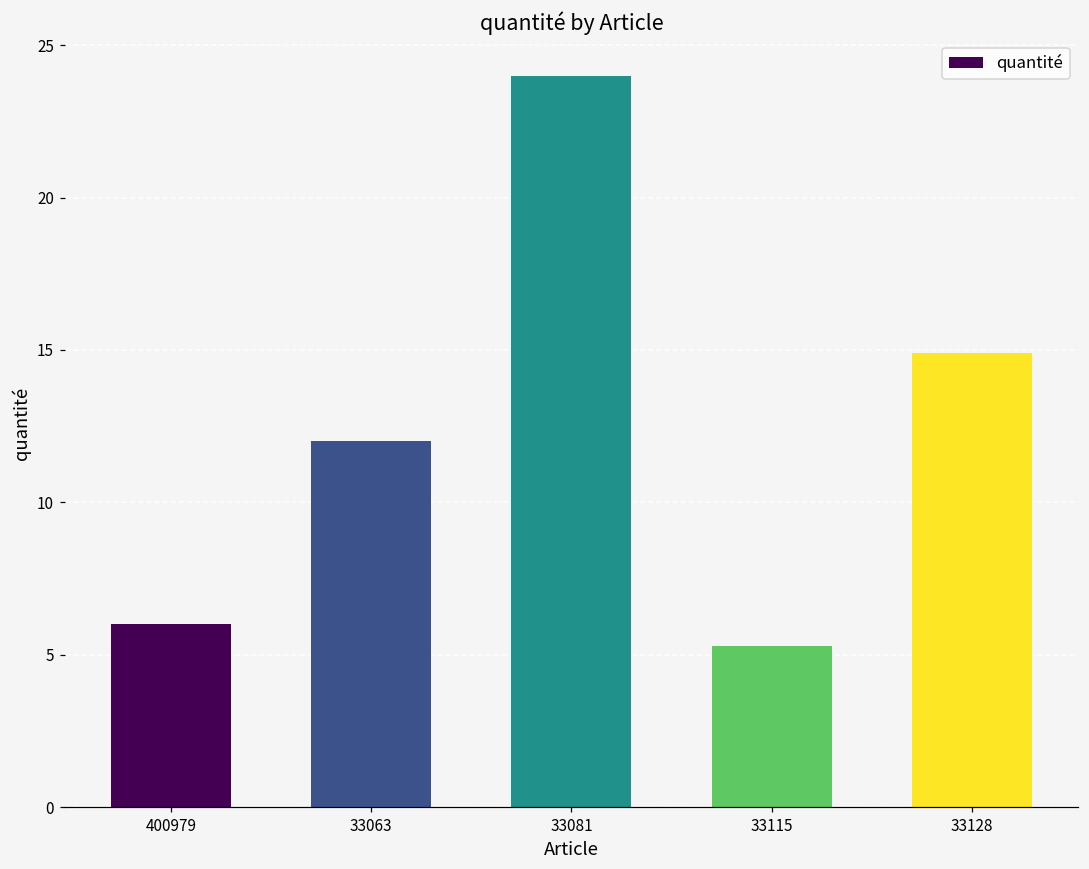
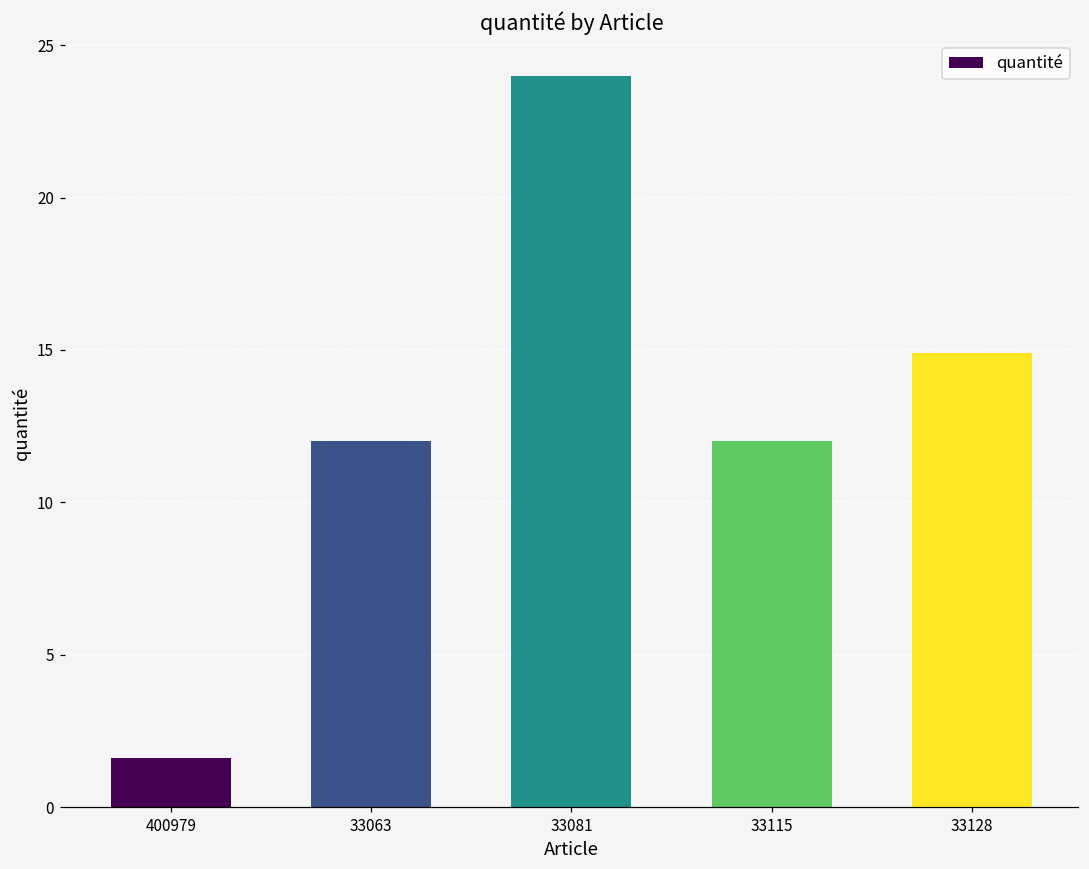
400979: 6.0 -> 1.6
33115: 5.3 -> 12.0
